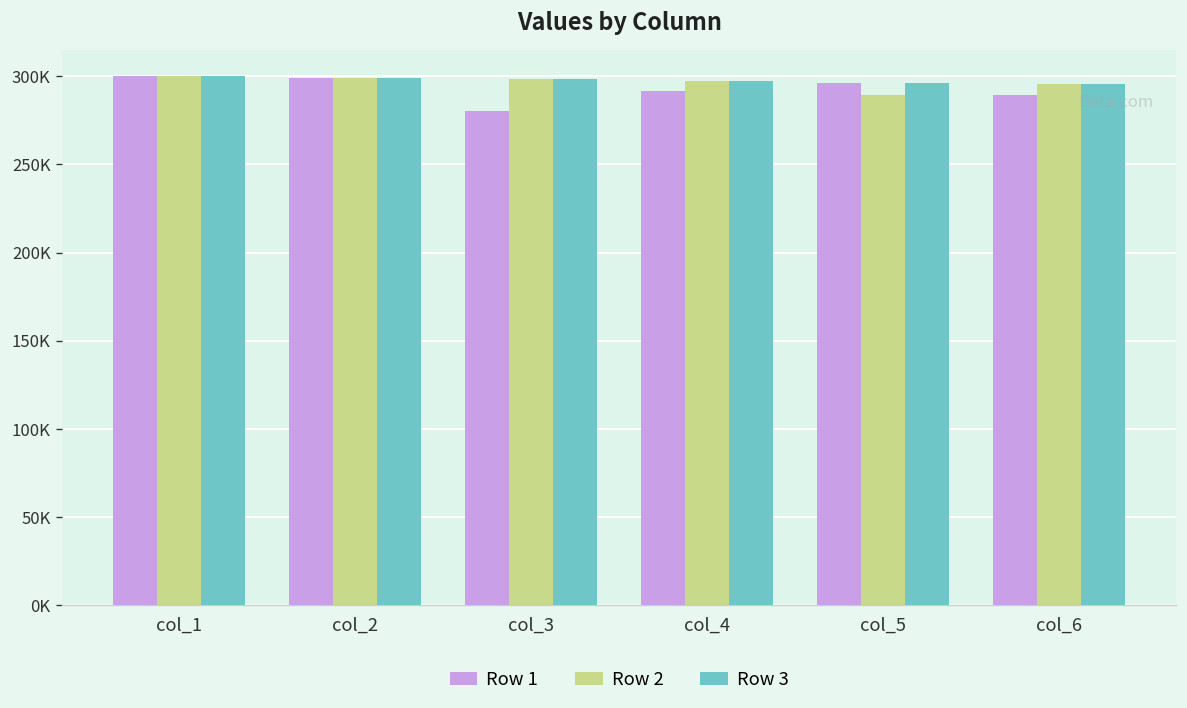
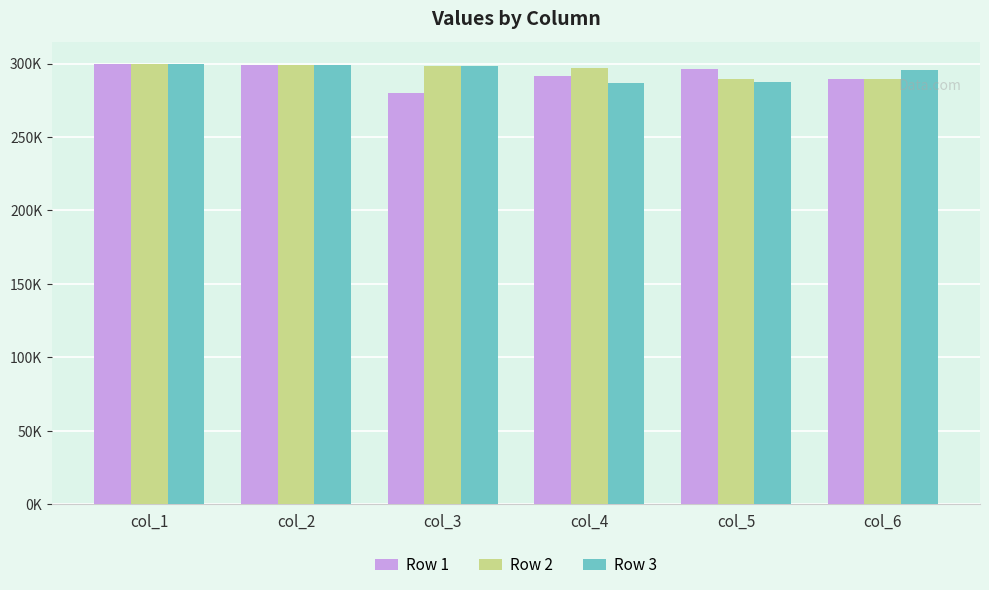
Row 3, col_4: 297000 -> 287000
Row 3, col_5: 296000 -> 287000
Row 2, col_6: 295000 -> 290000
